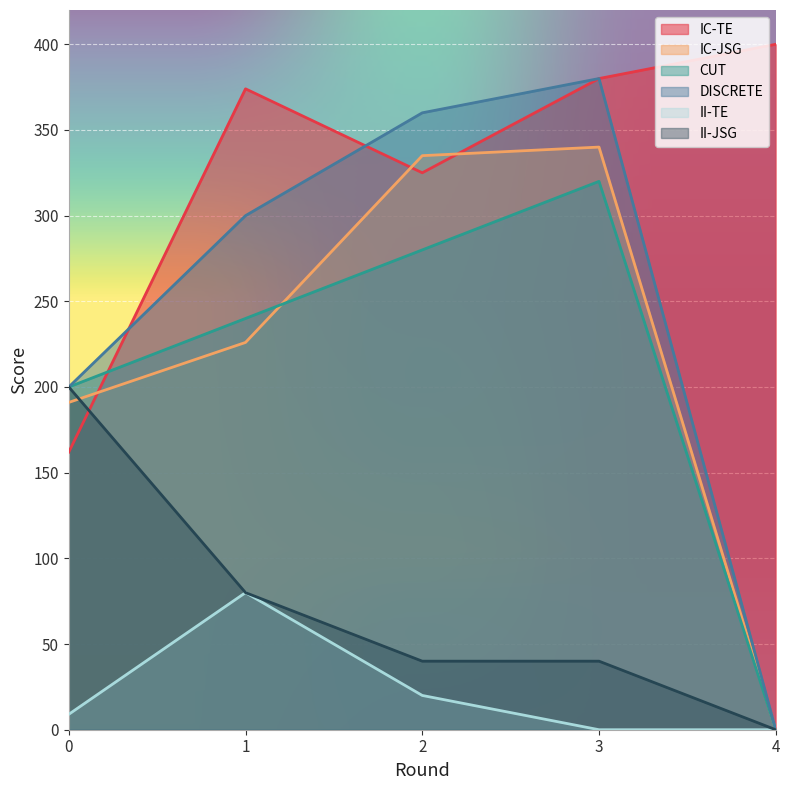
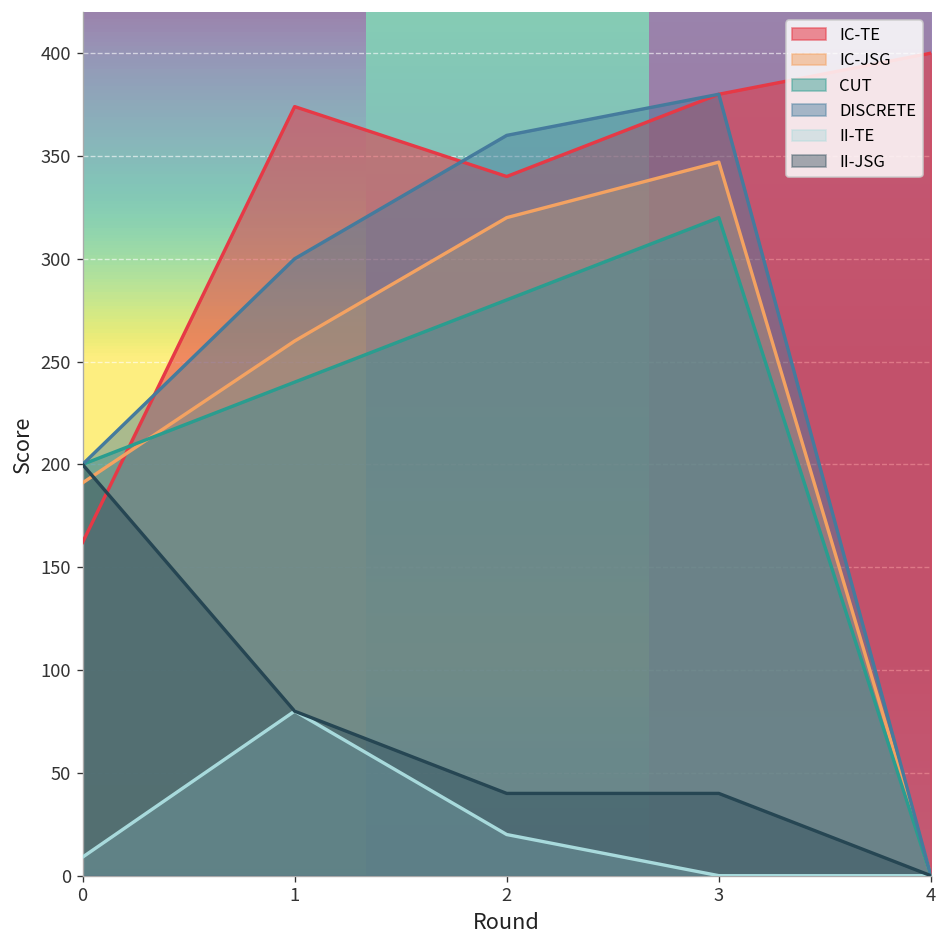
IC-JSG, 1: 226 -> 260
IC-TE, 2: 325 -> 340
IC-JSG, 2: 335 -> 320
IC-JSG, 3: 340 -> 347
